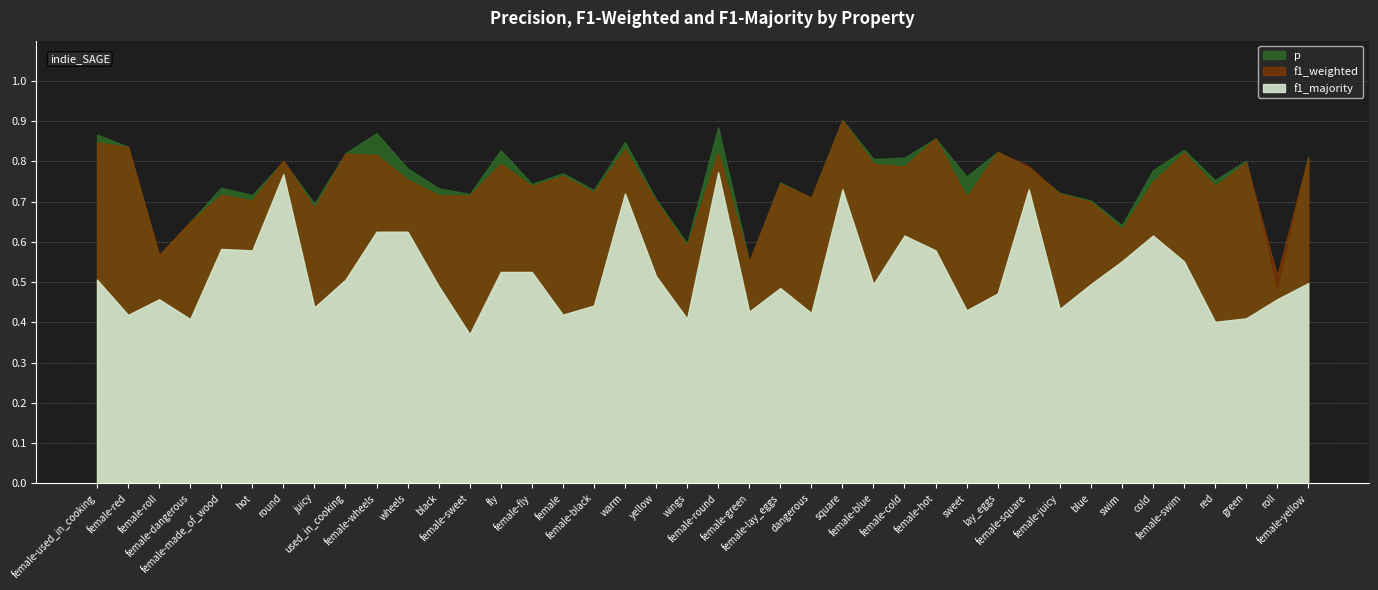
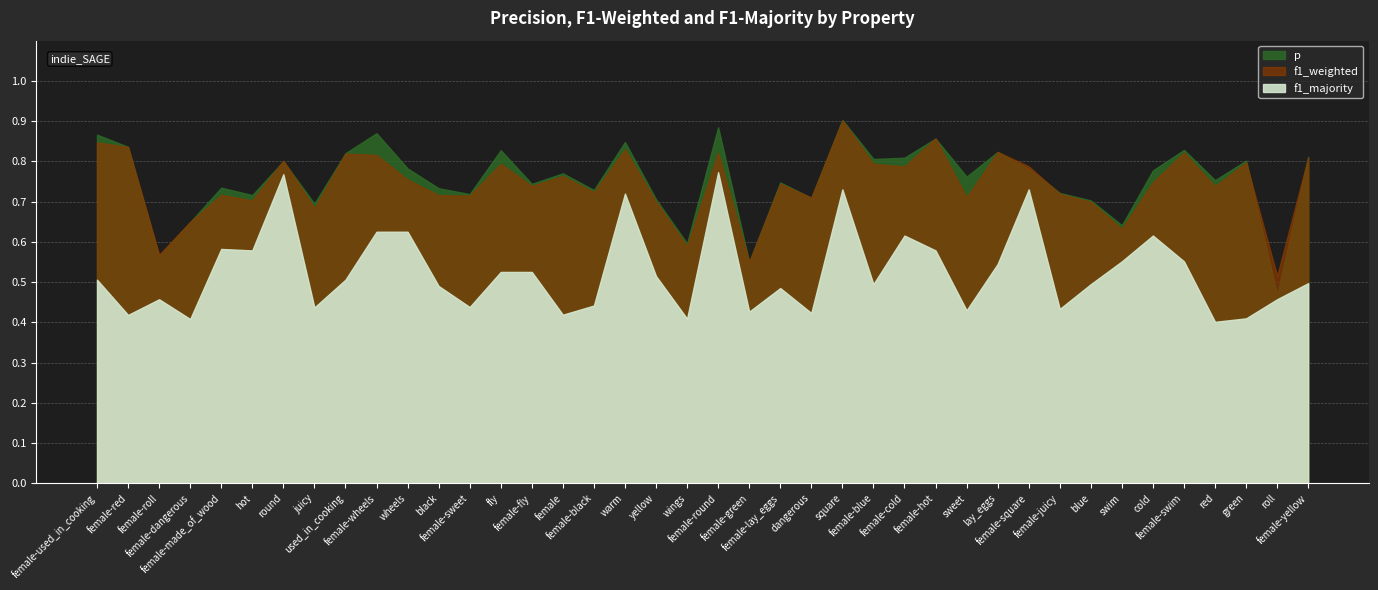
f1_majority, female-sweet: 0.37 -> 0.44
f1_majority, lay_eggs: 0.47 -> 0.55
